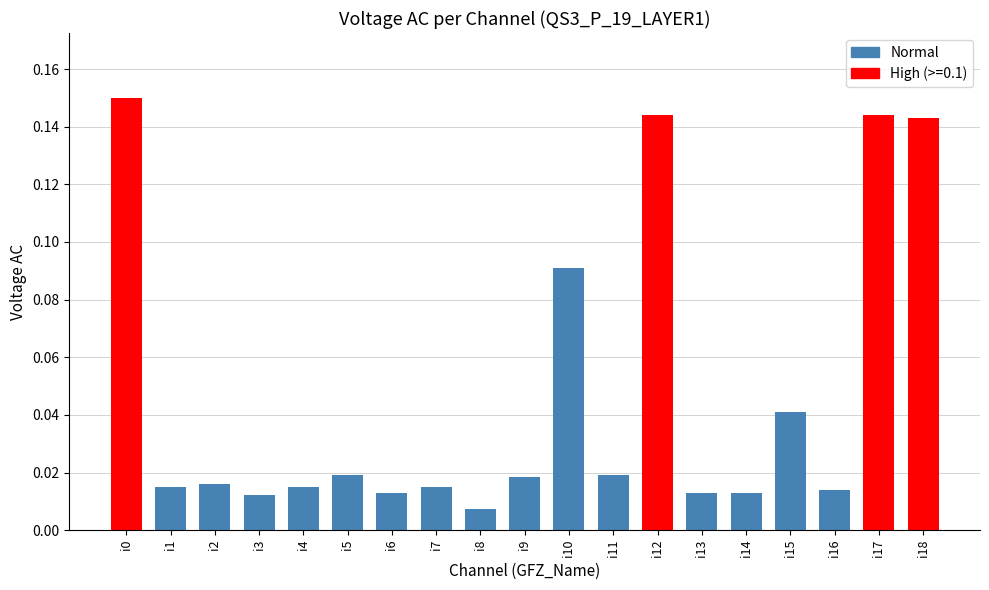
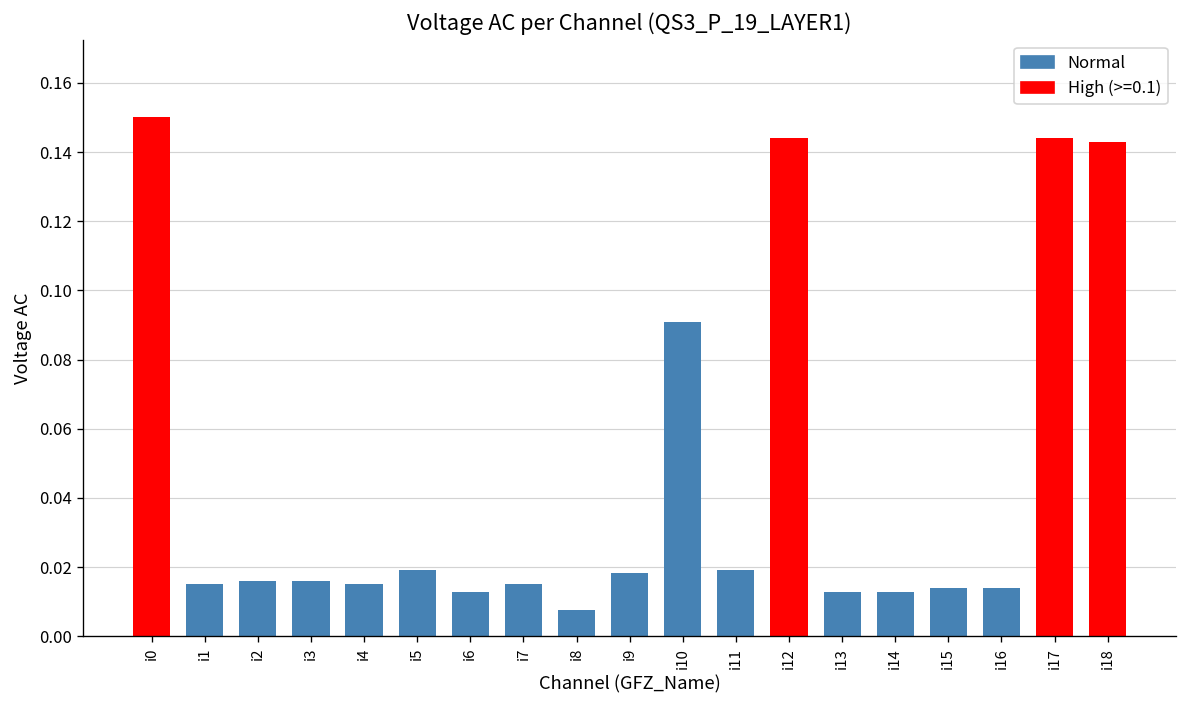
i3: 0.012 -> 0.016
i15: 0.041 -> 0.014
